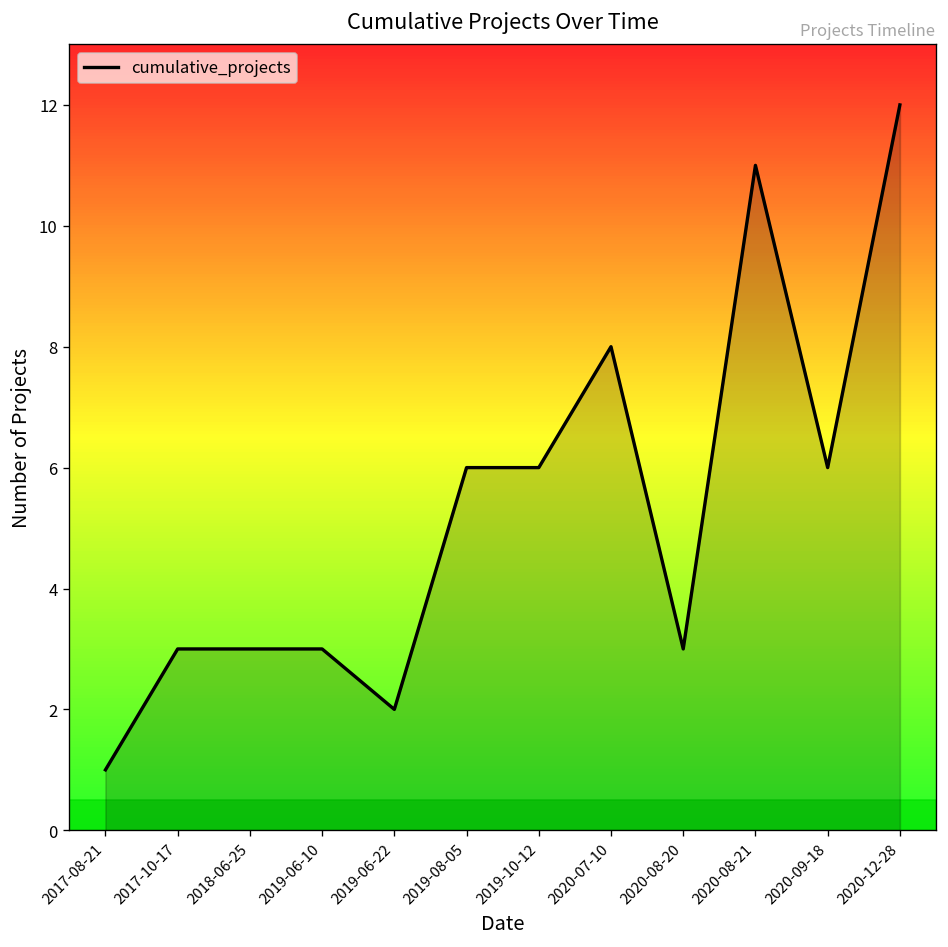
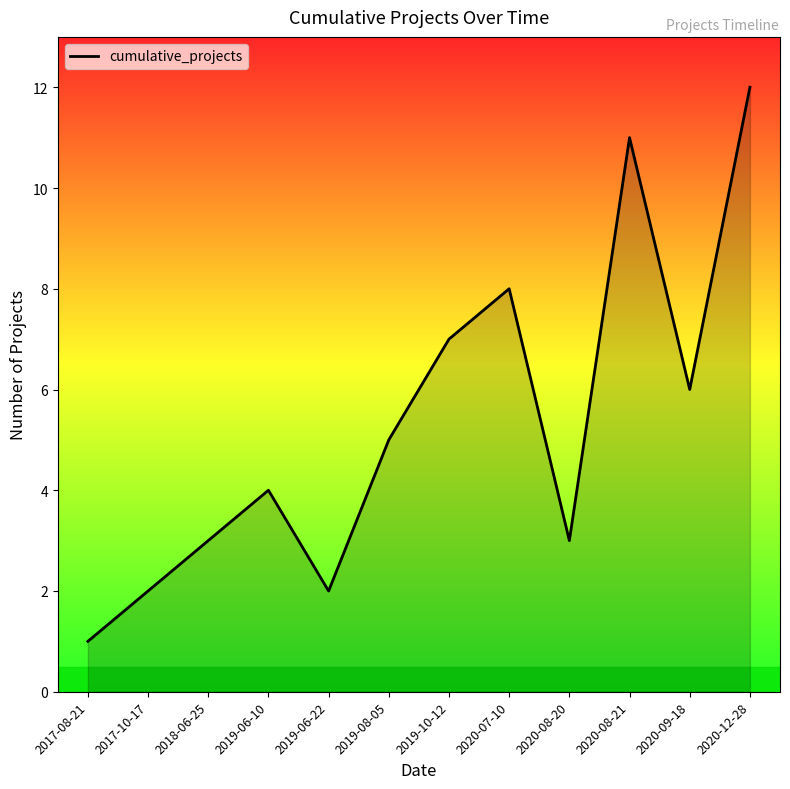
2017-10-17: 3 -> 2
2019-06-10: 3 -> 4
2019-08-05: 6 -> 5
2019-10-12: 6 -> 7
